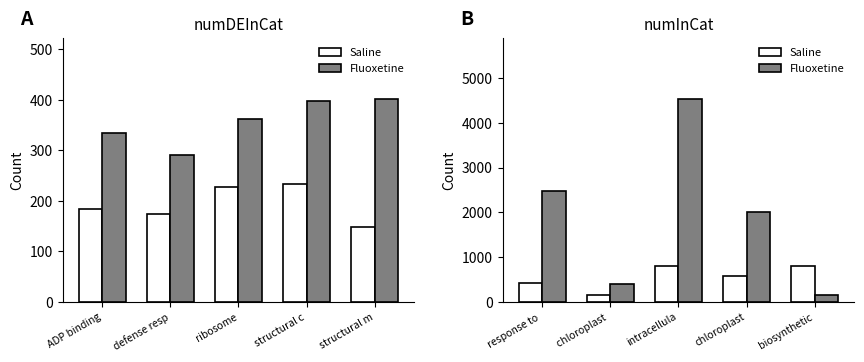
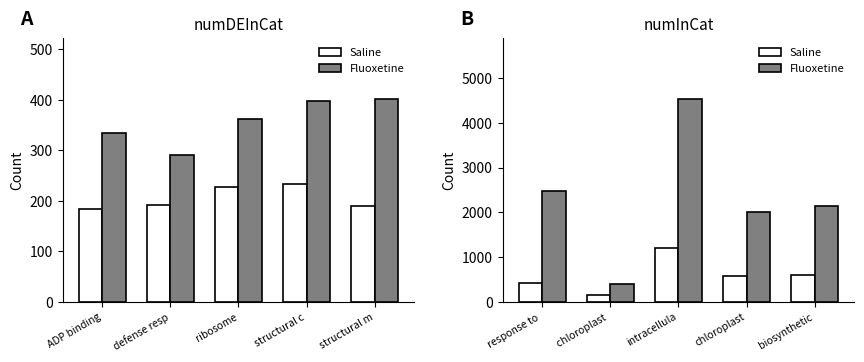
numDEInCat, Saline, defense resp: 170 -> 190
numDEInCat, Saline, structural m: 150 -> 190
numInCat, Saline, intracellula: 800 -> 1200
numInCat, Saline, biosynthetic: 800 -> 600
numInCat, Fluoxetine, biosynthetic: 200 -> 2100
